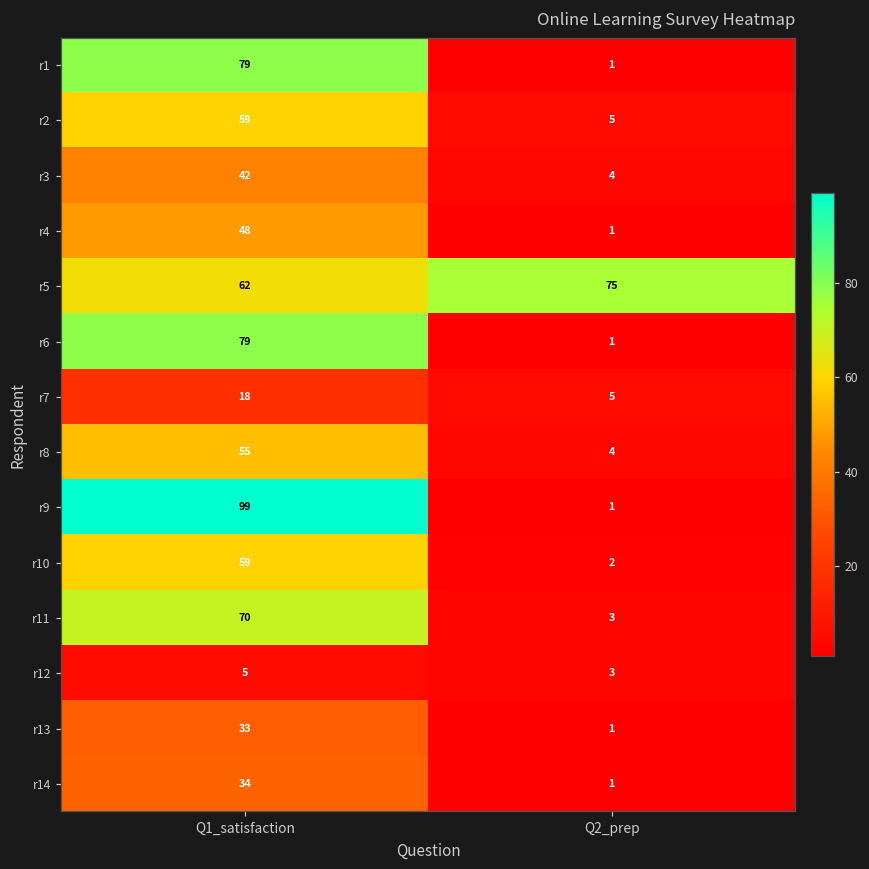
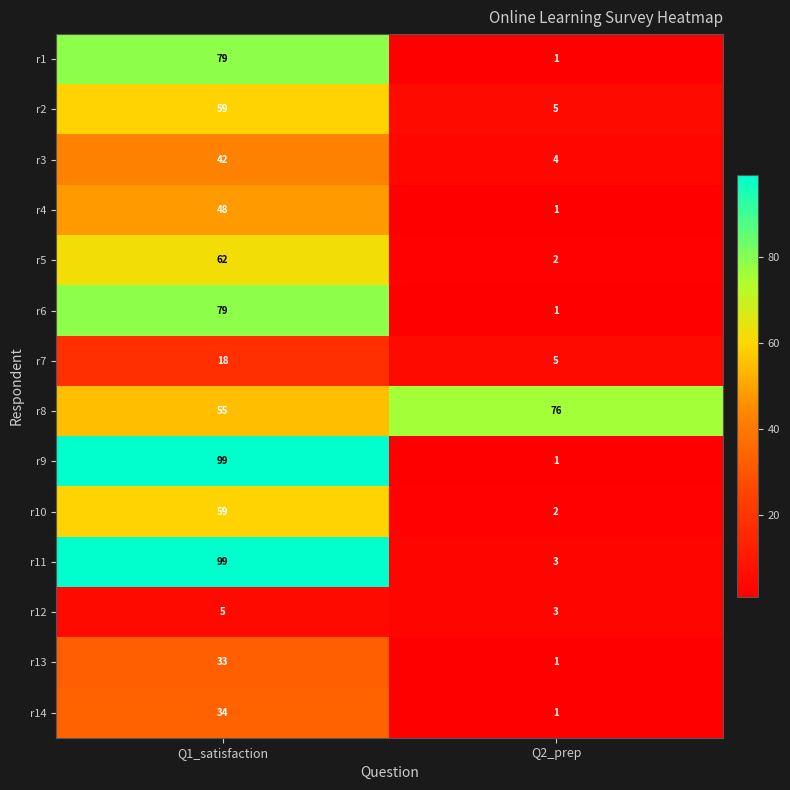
r5, Q2_prep: 75 -> 2
r8, Q2_prep: 4 -> 76
r11, Q1_satisfaction: 70 -> 99
